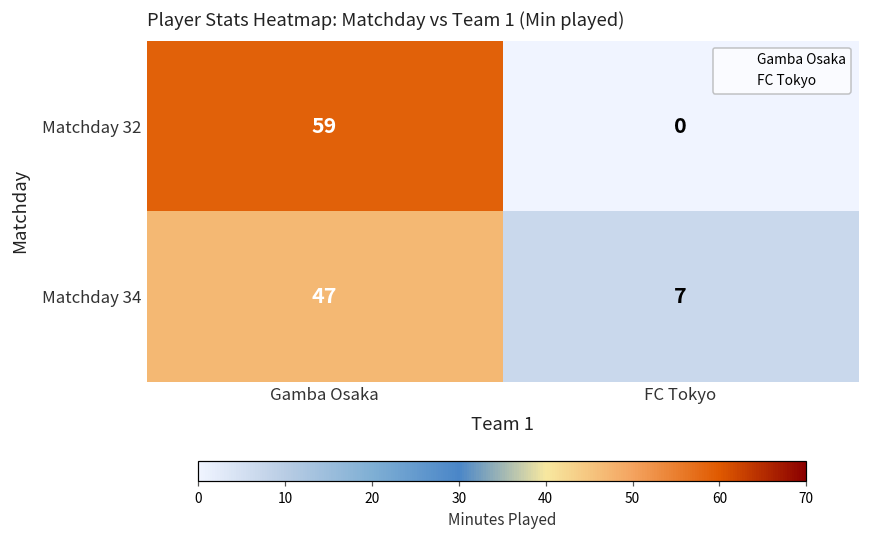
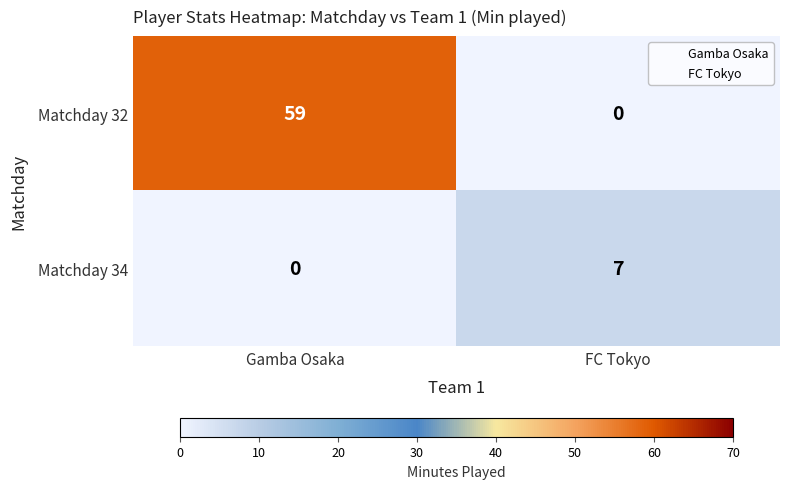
Matchday 34, Gamba Osaka: 47 -> 0
